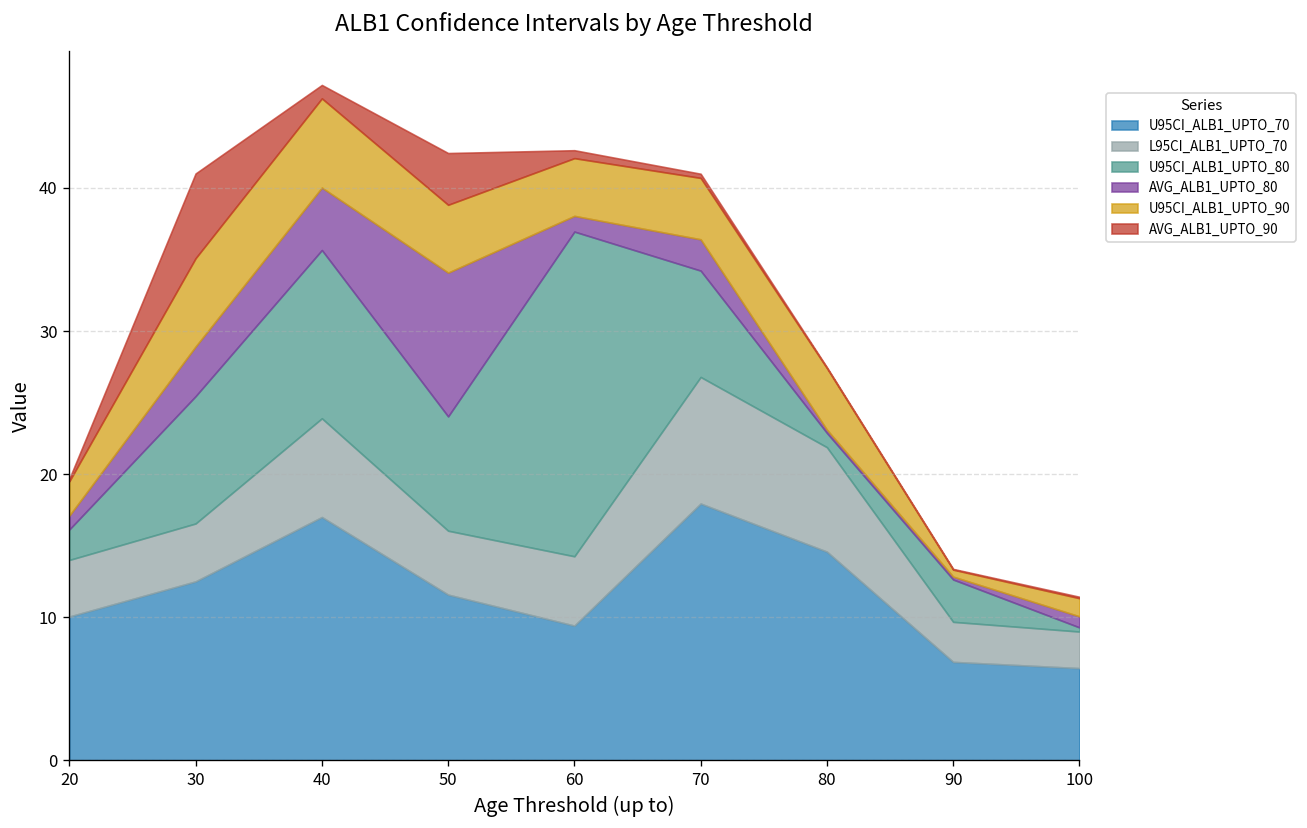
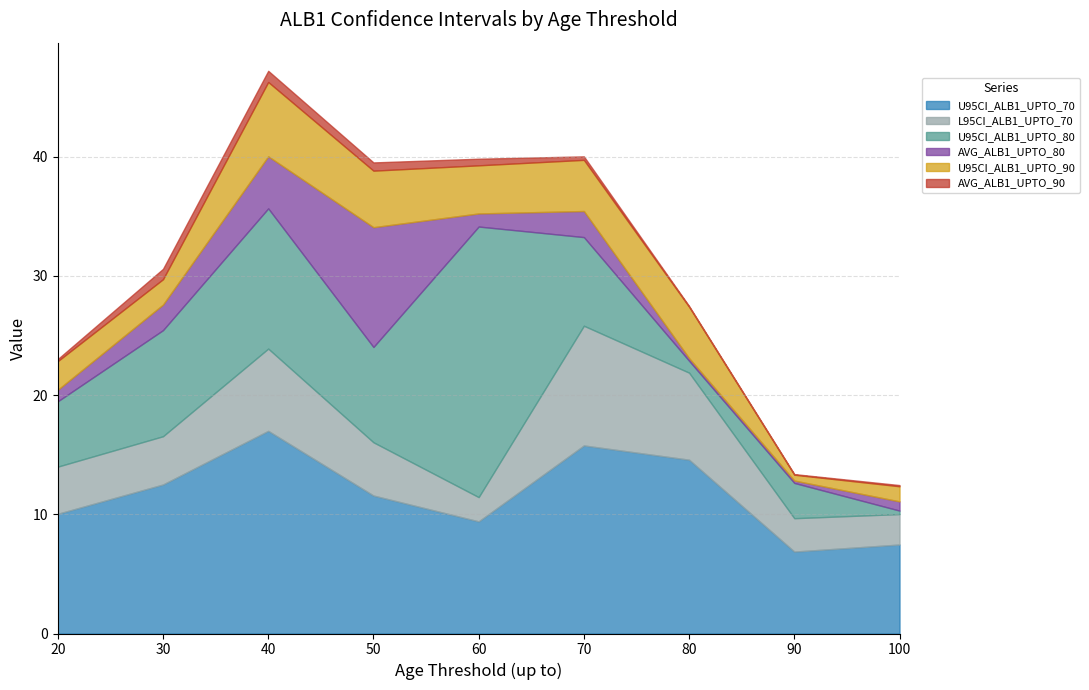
U95CI_ALB1_UPTO_80, 20: 2.1 -> 5.5
AVG_ALB1_UPTO_80, 30: 3.5 -> 2.1
U95CI_ALB1_UPTO_90, 30: 6.2 -> 2.1
AVG_ALB1_UPTO_90, 30: 5.9 -> 0.9
AVG_ALB1_UPTO_90, 50: 3.6 -> 0.7
L95CI_ALB1_UPTO_70, 60: 4.8 -> 2.0
U95CI_ALB1_UPTO_70, 70: 17.9 -> 15.8
L95CI_ALB1_UPTO_70, 70: 8.8 -> 10.0
U95CI_ALB1_UPTO_70, 100: 6.4 -> 7.5
